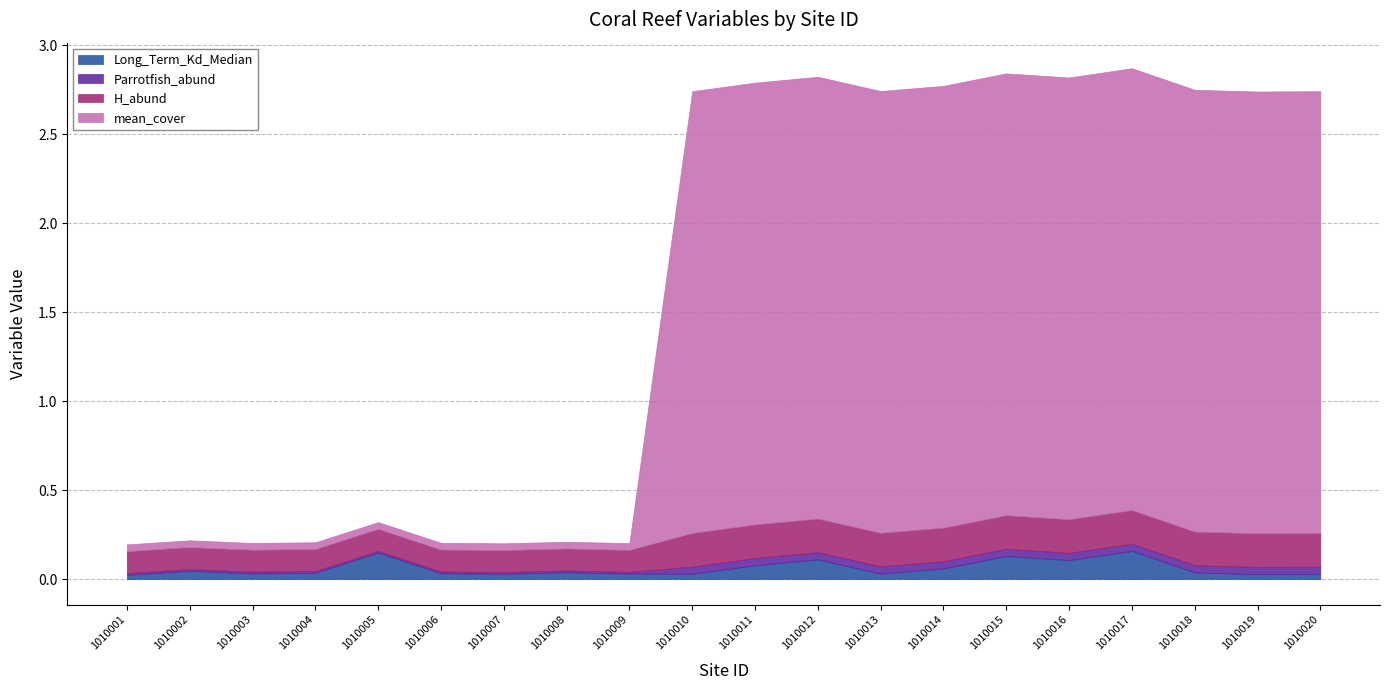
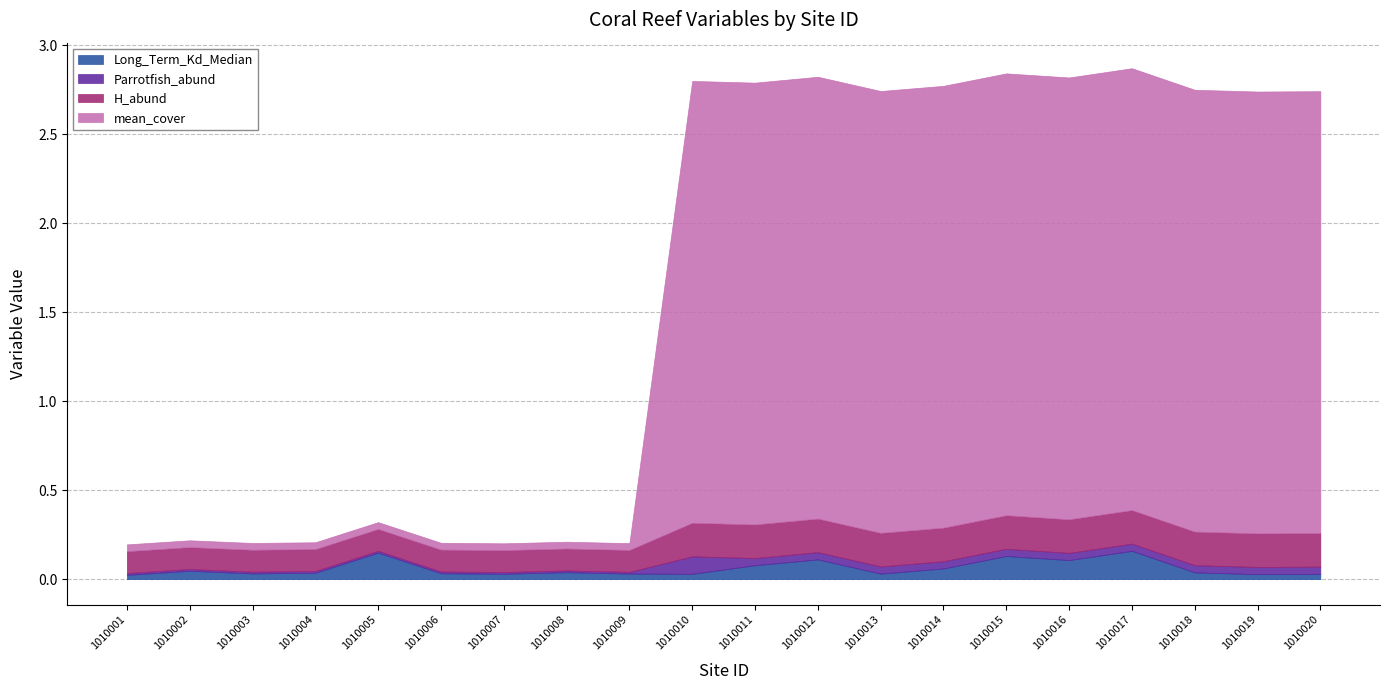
Parrotfish_abund, 1010010: 0.04 -> 0.10
